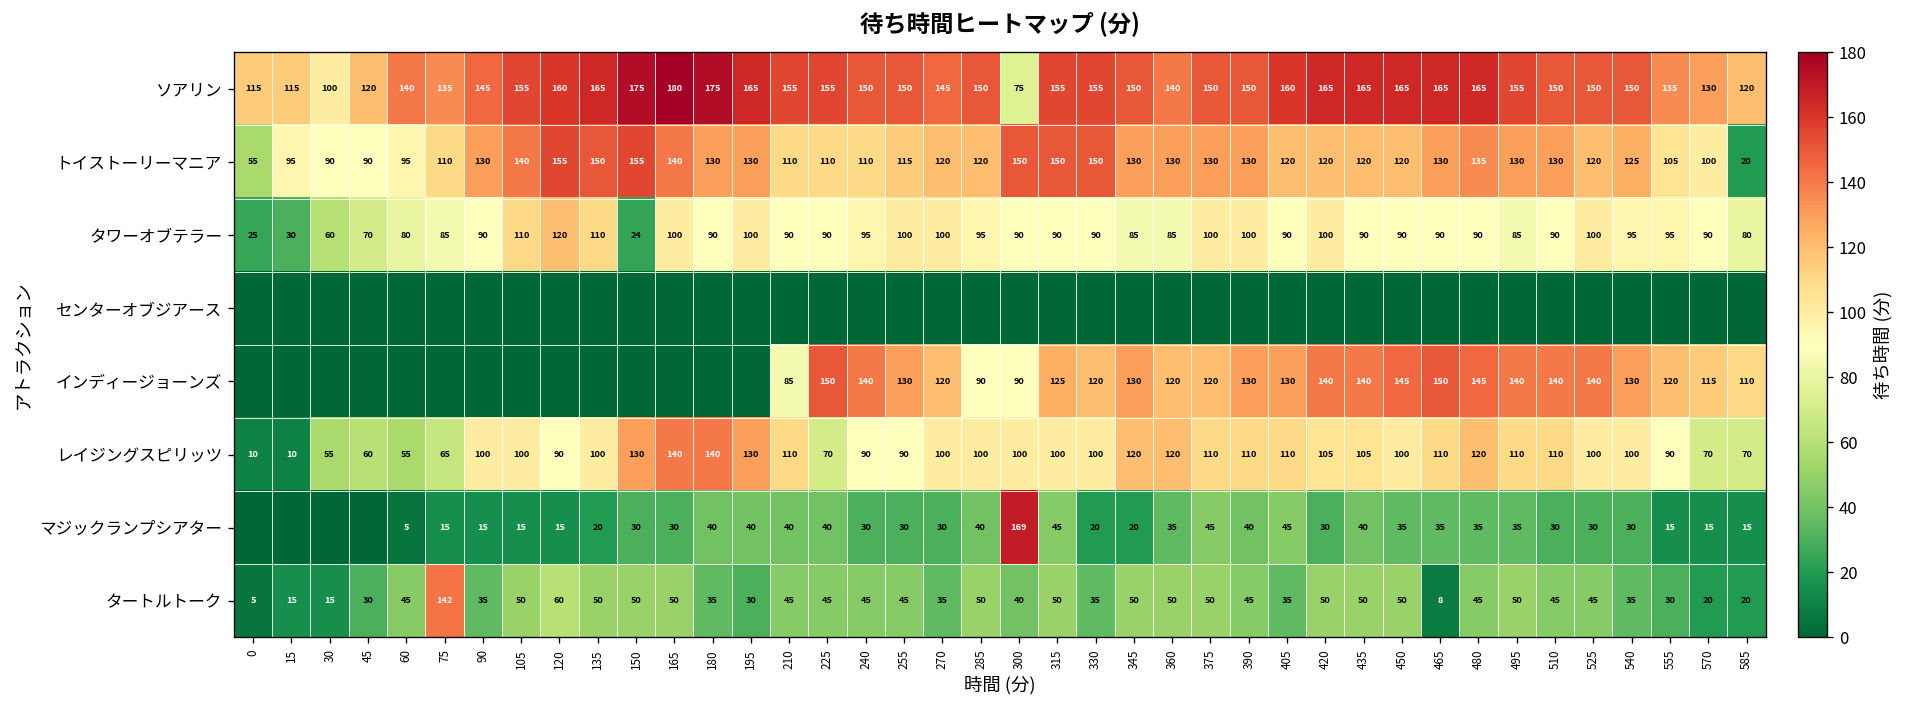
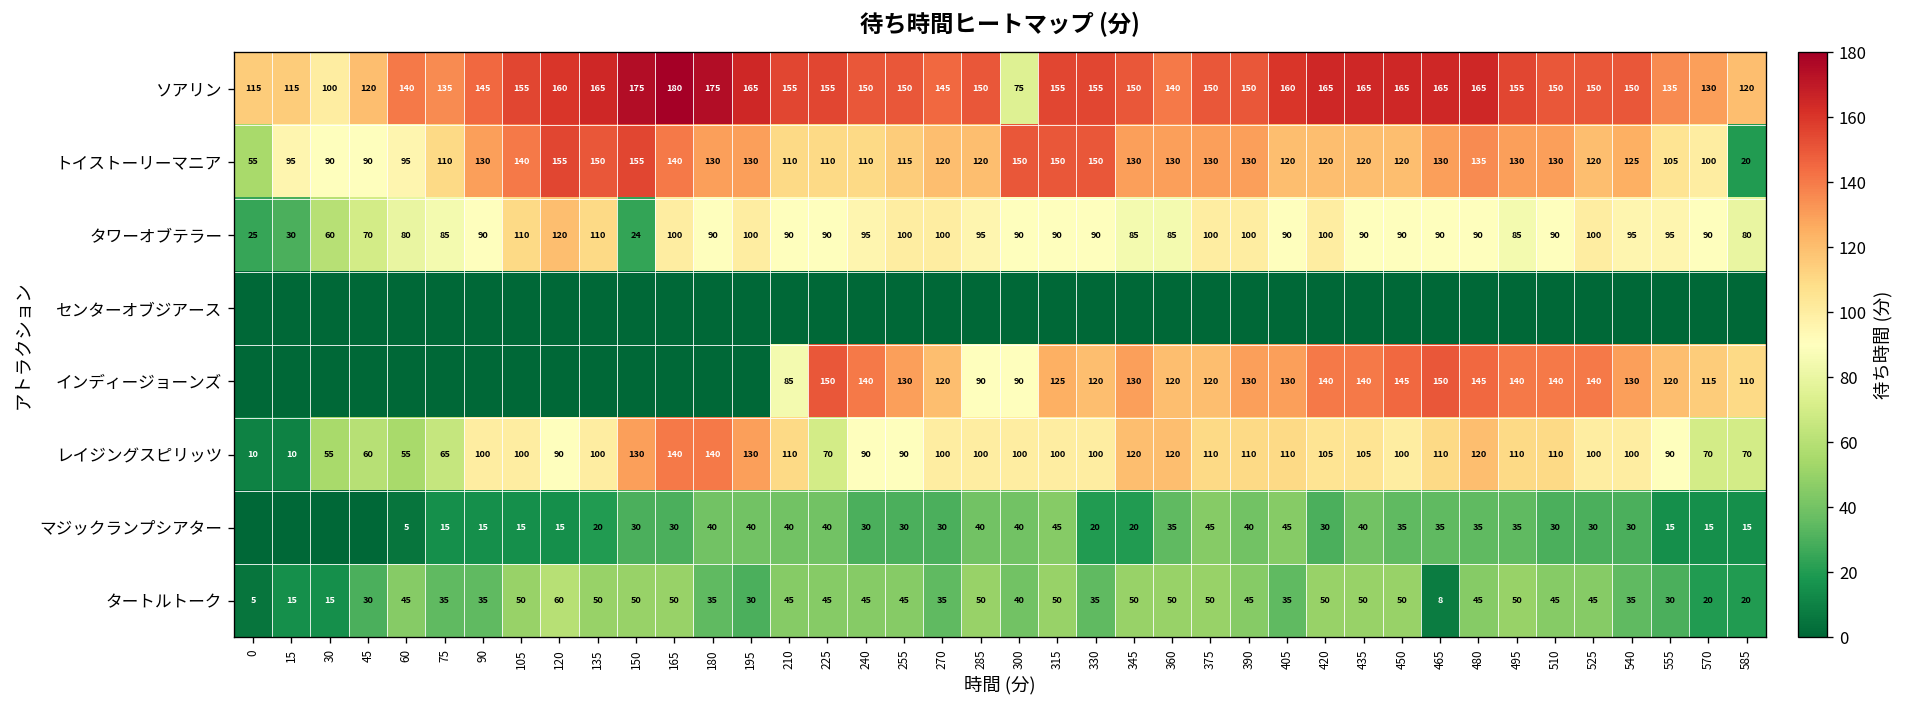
マジックランプシアター, 300: 169 -> 40
タートルトーク, 75: 142 -> 35
